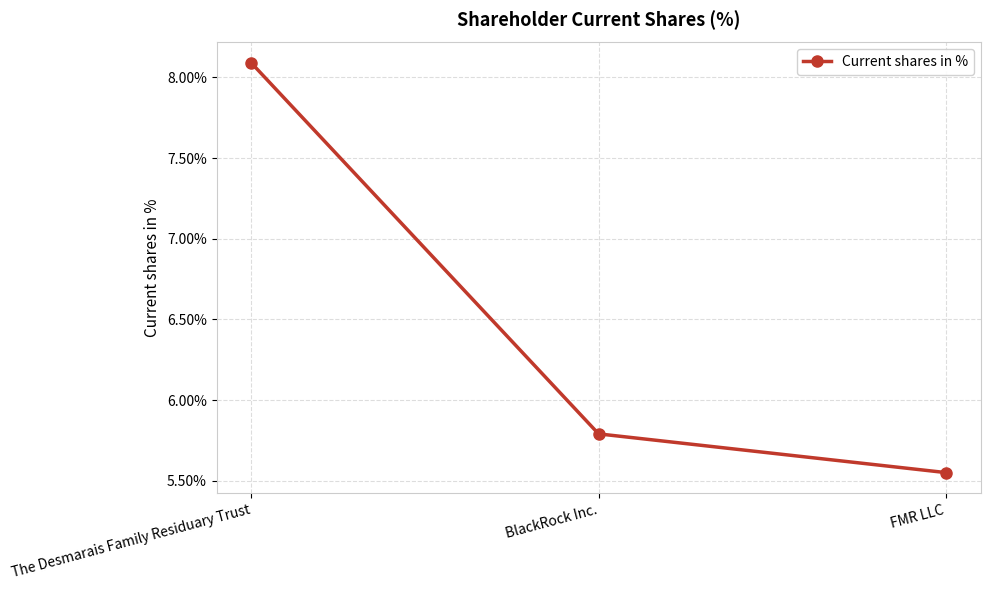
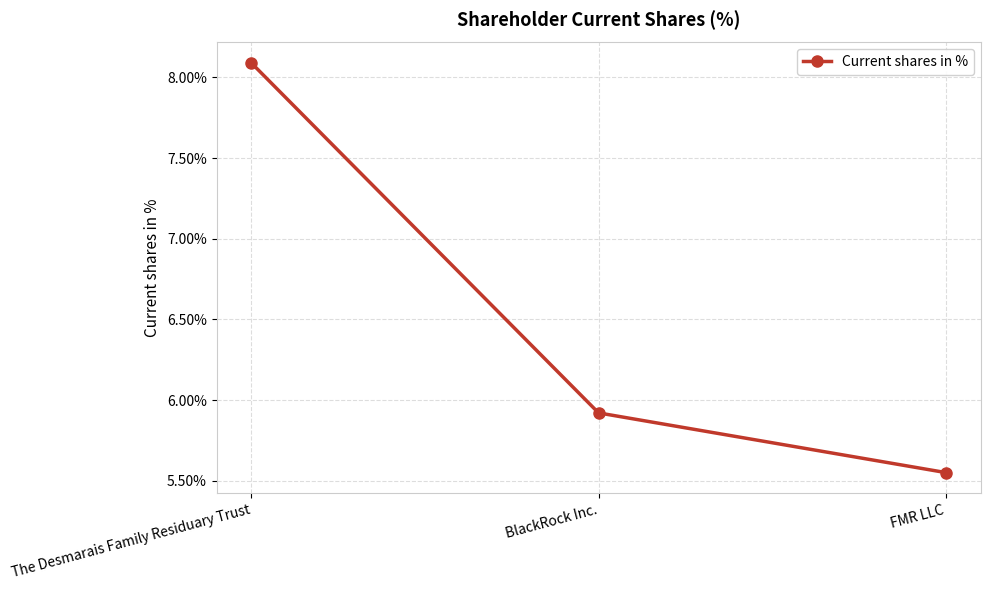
BlackRock Inc.: 5.79% -> 5.92%
